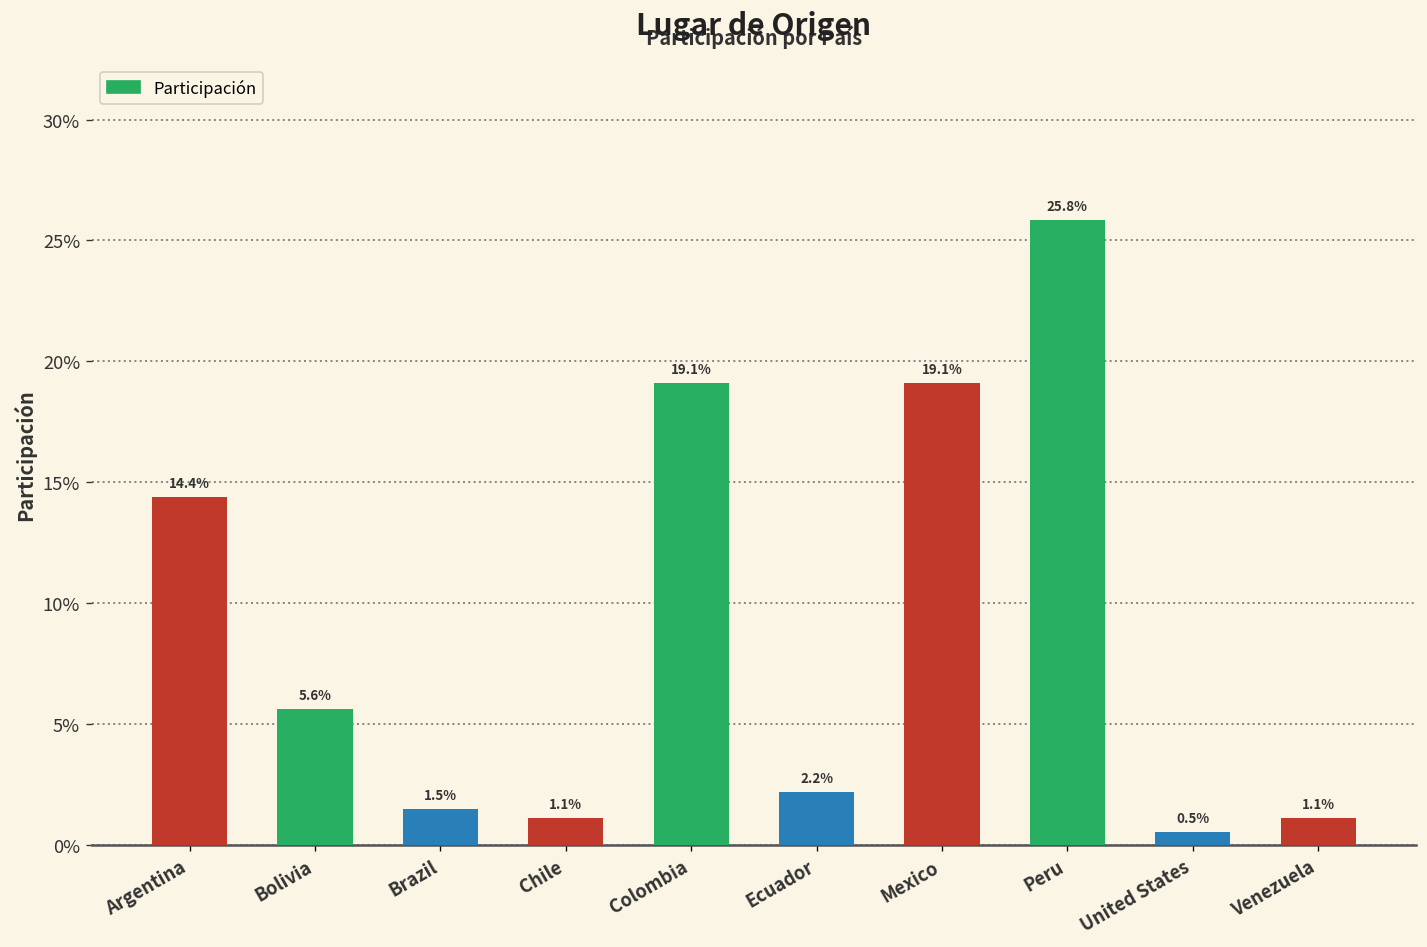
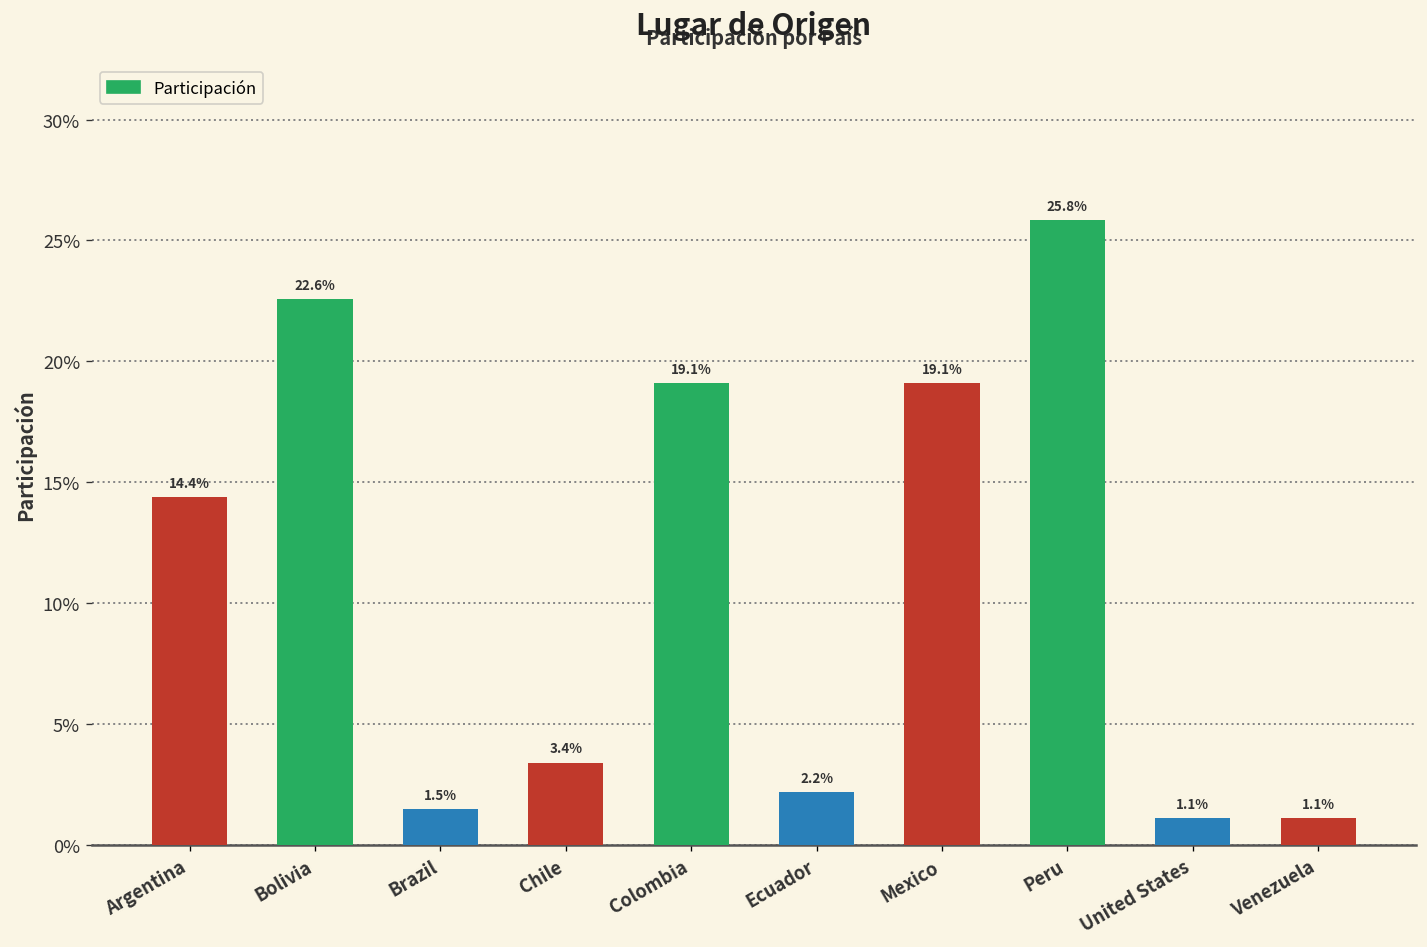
Bolivia: 5.6% -> 22.6%
Chile: 1.1% -> 3.4%
United States: 0.5% -> 1.1%
